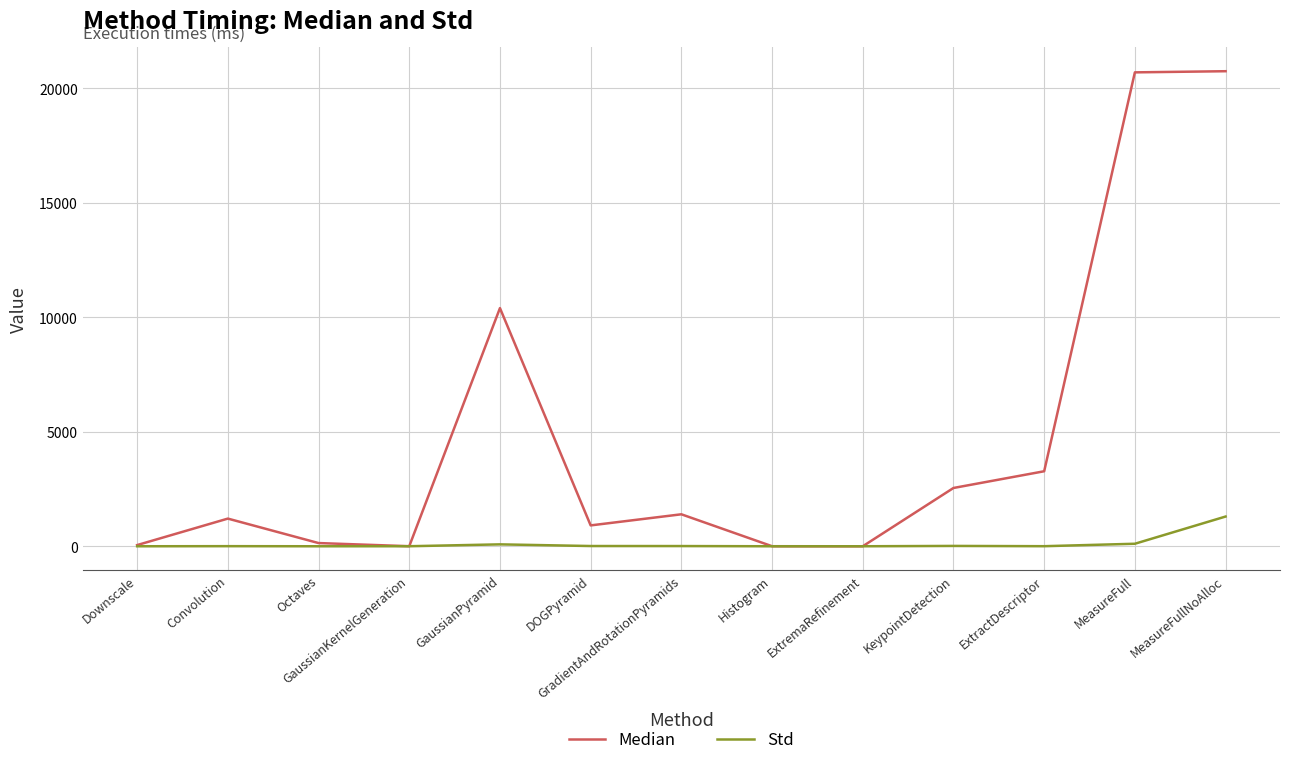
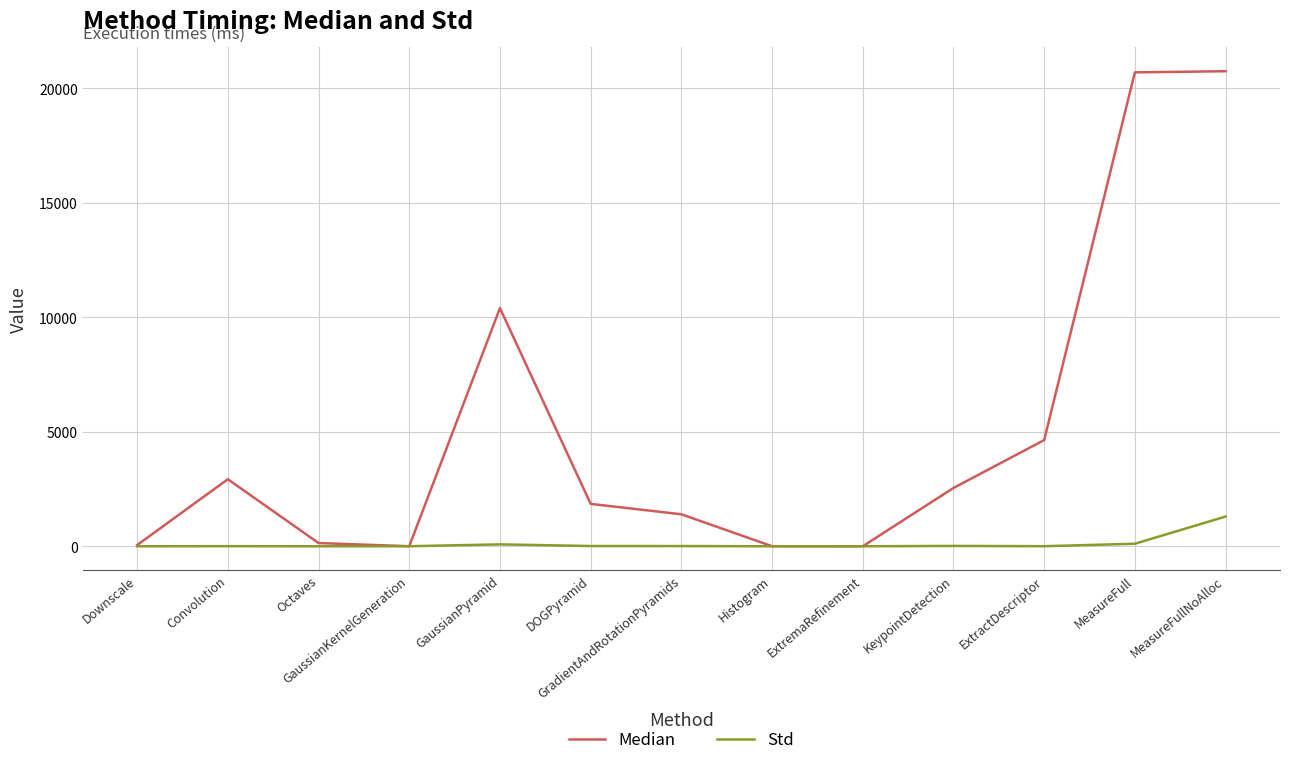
Median, Convolution: 1200 -> 2900
Median, DOGPyramid: 900 -> 1900
Median, ExtractDescriptor: 3300 -> 4600
